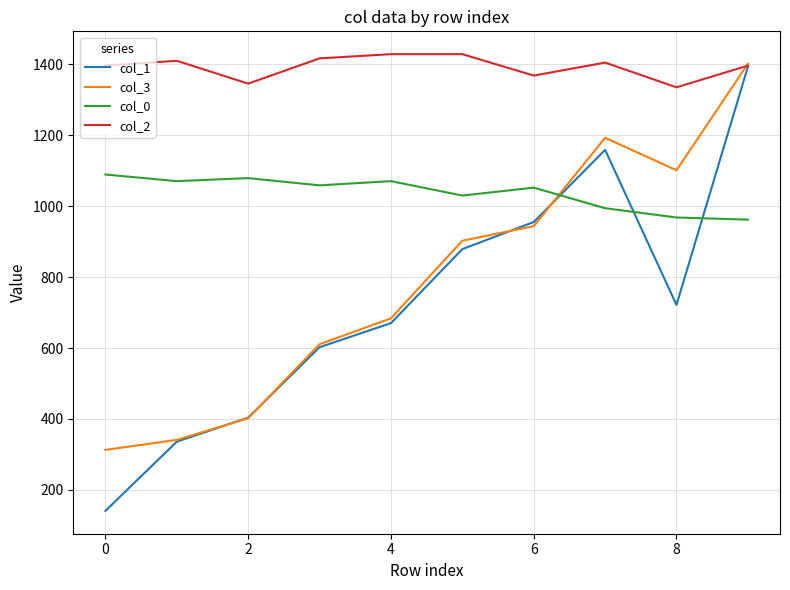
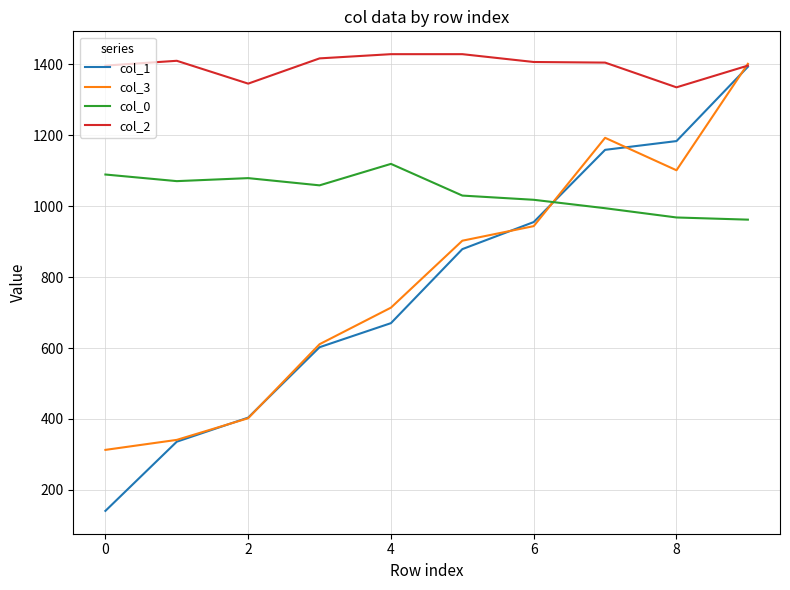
col_3, 4: 680 -> 710
col_0, 4: 1070 -> 1120
col_0, 6: 1050 -> 1020
col_2, 6: 1370 -> 1410
col_1, 8: 720 -> 1180
